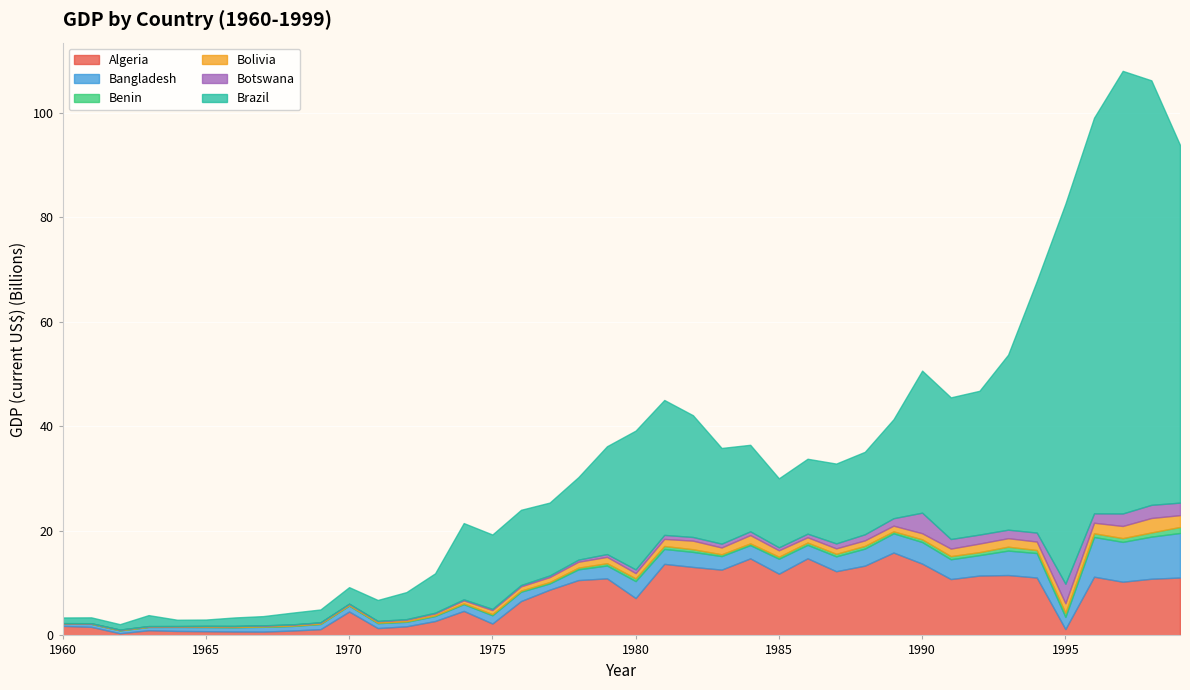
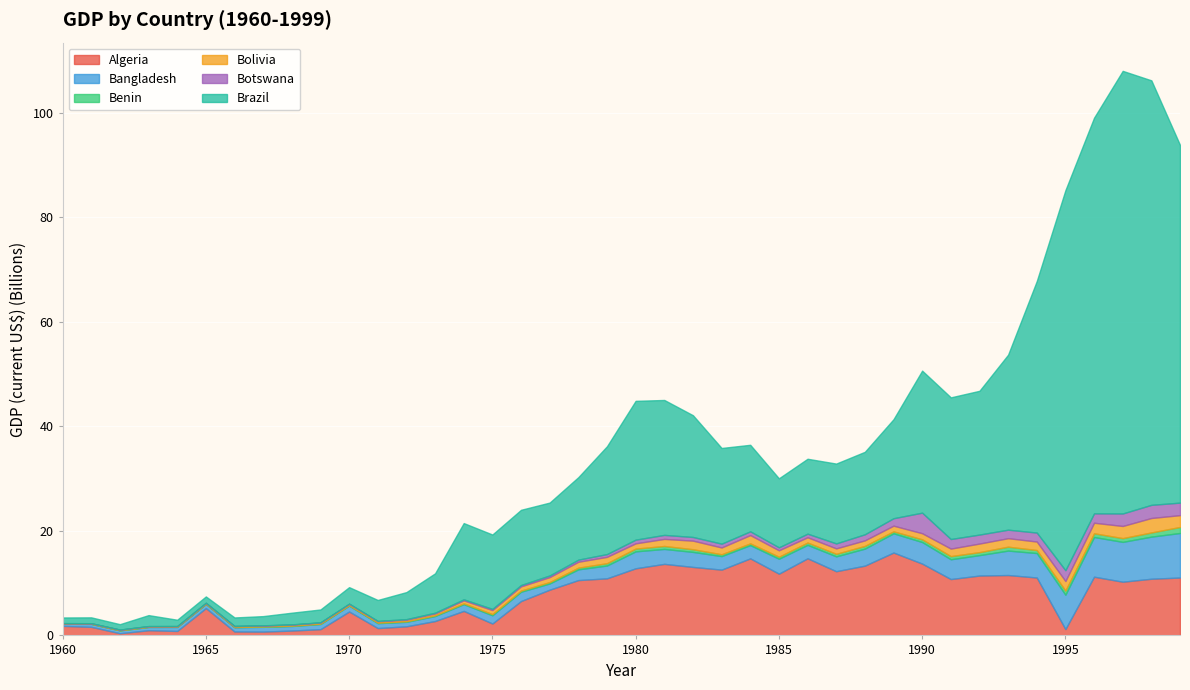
Algeria, 1965: 1 -> 5
Algeria, 1980: 7 -> 13
Bangladesh, 1995: 2 -> 7
Botswana, 1995: 4 -> 2
